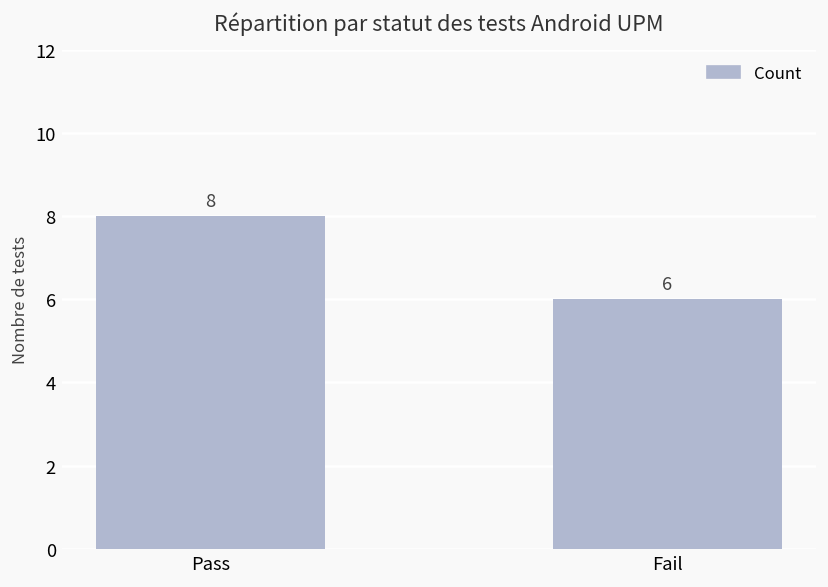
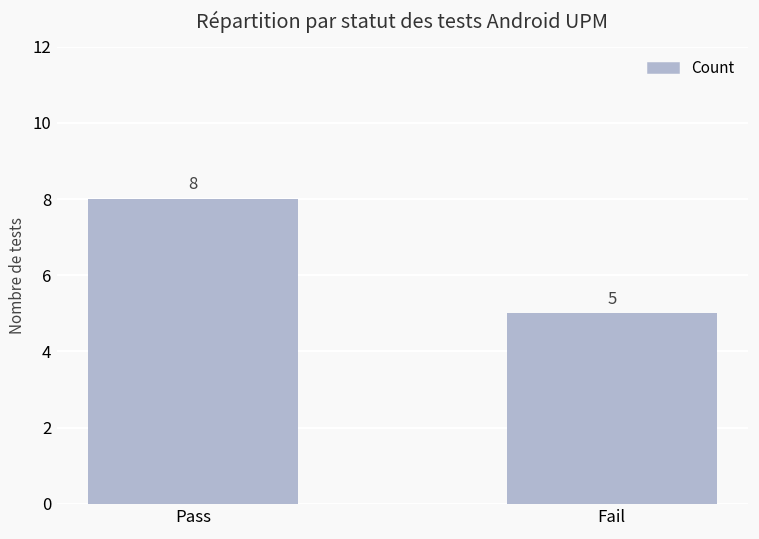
Fail: 6 -> 5
